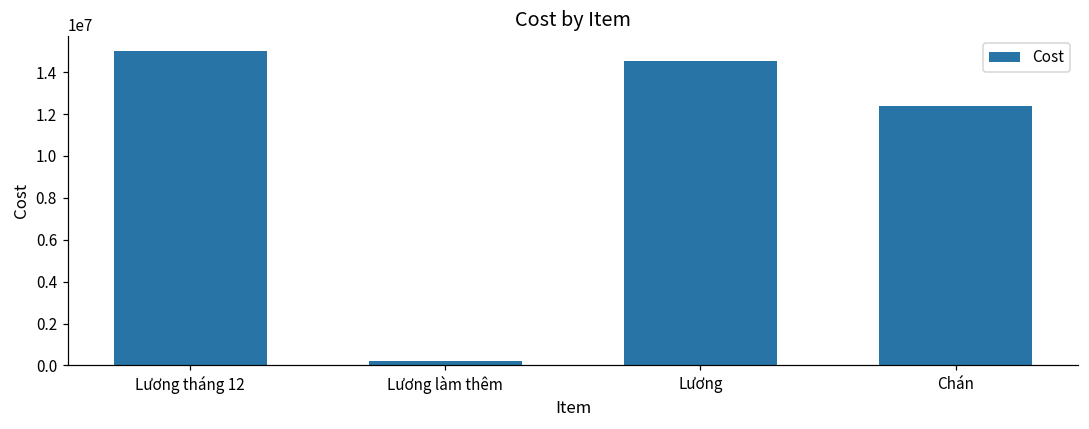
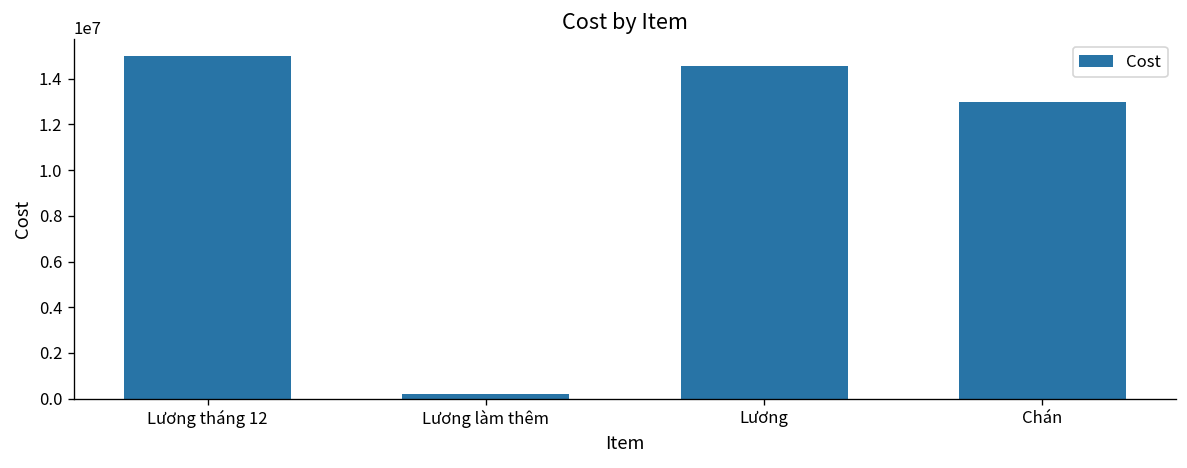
Chán: 12400000 -> 13000000
